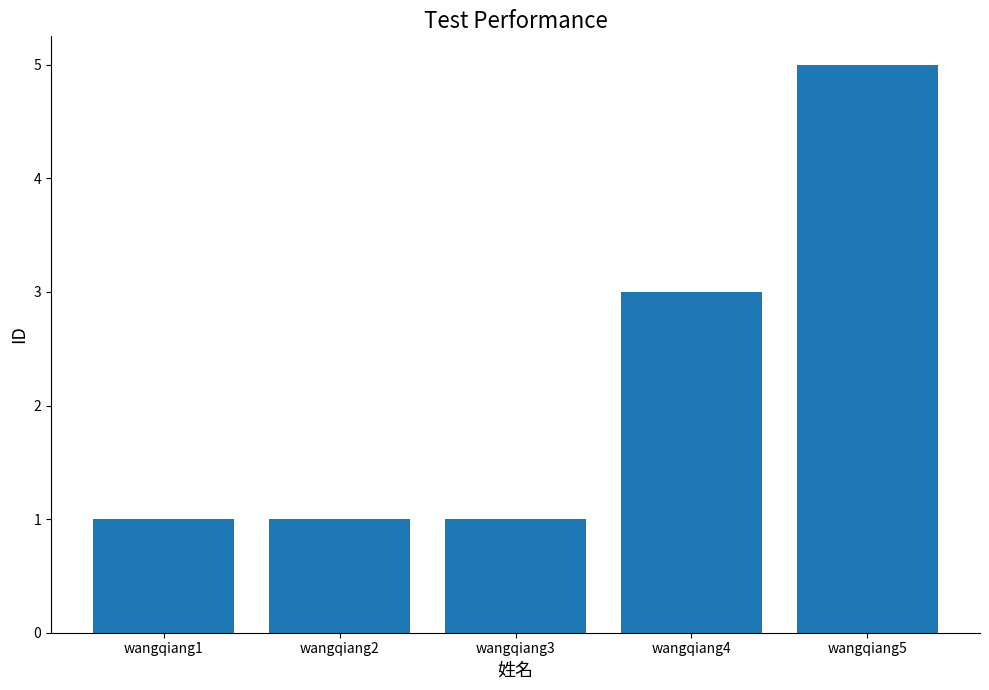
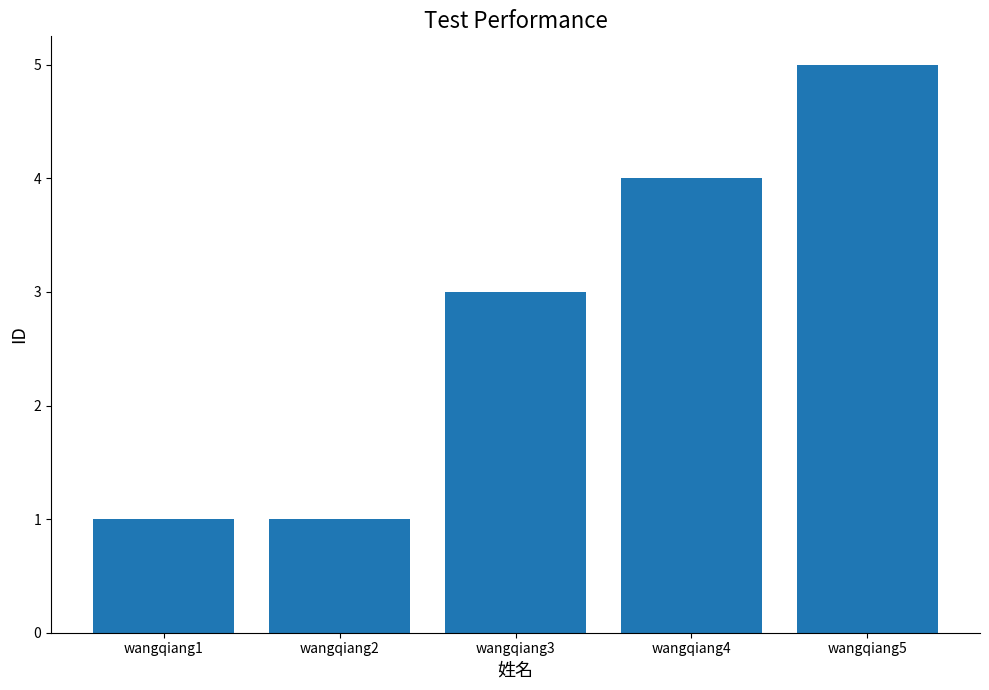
wangqiang3: 1 -> 3
wangqiang4: 3 -> 4
